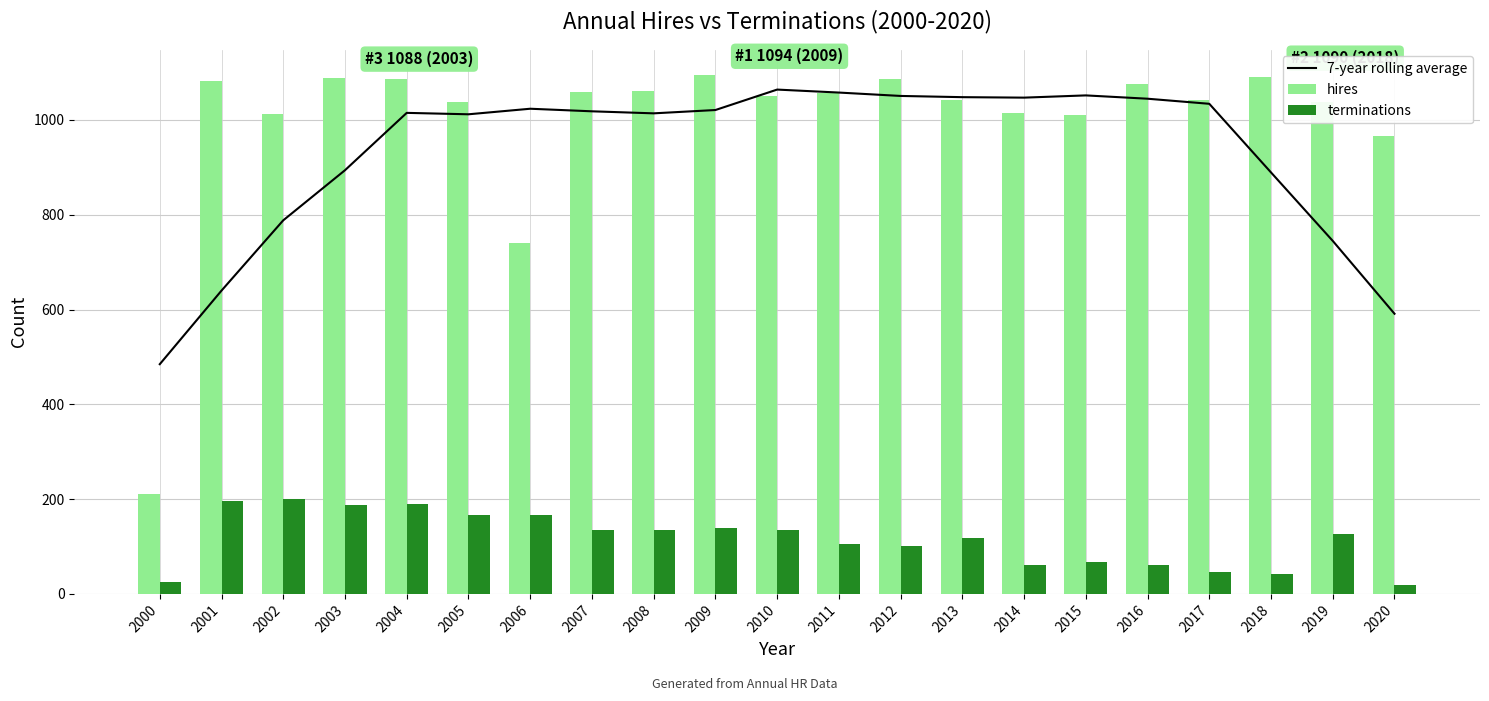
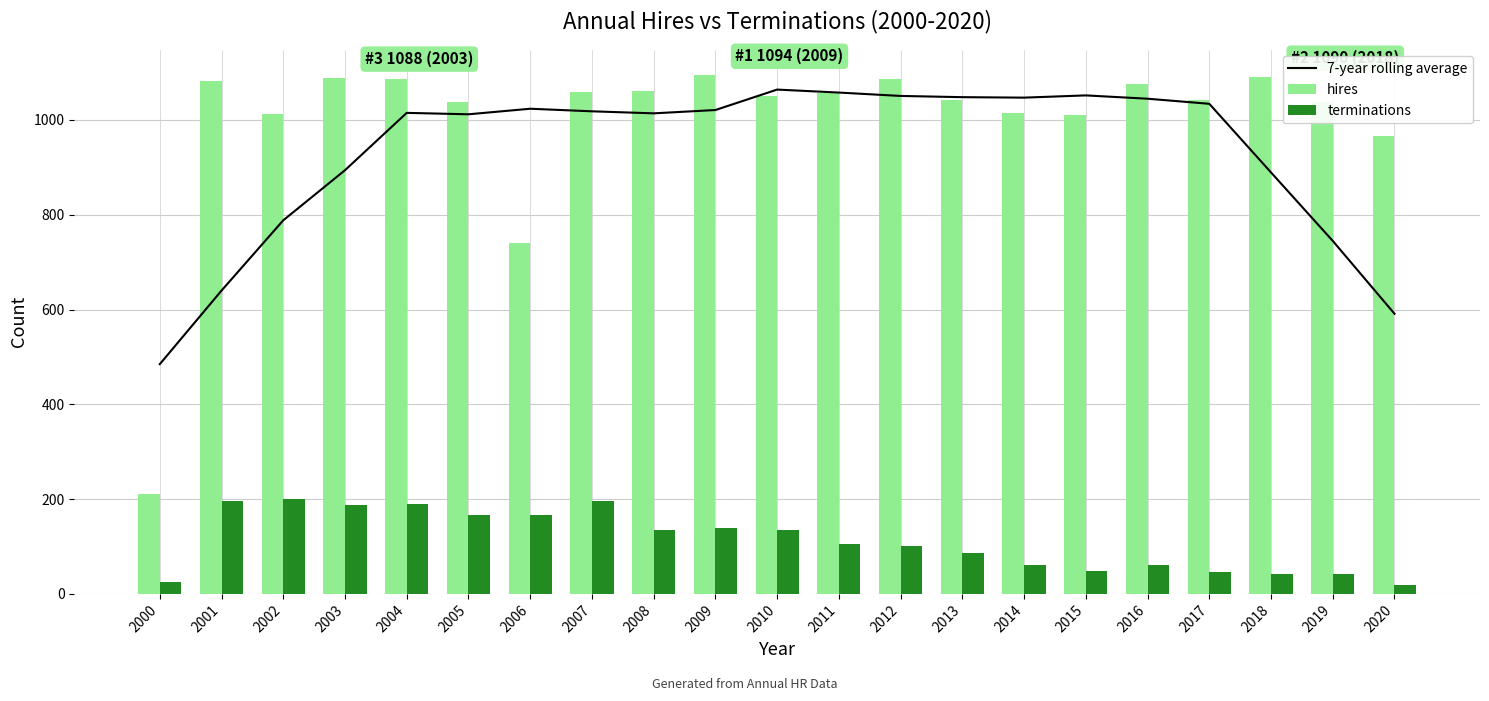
terminations, 2007: 130 -> 200
terminations, 2013: 120 -> 90
terminations, 2015: 70 -> 50
terminations, 2019: 130 -> 40
